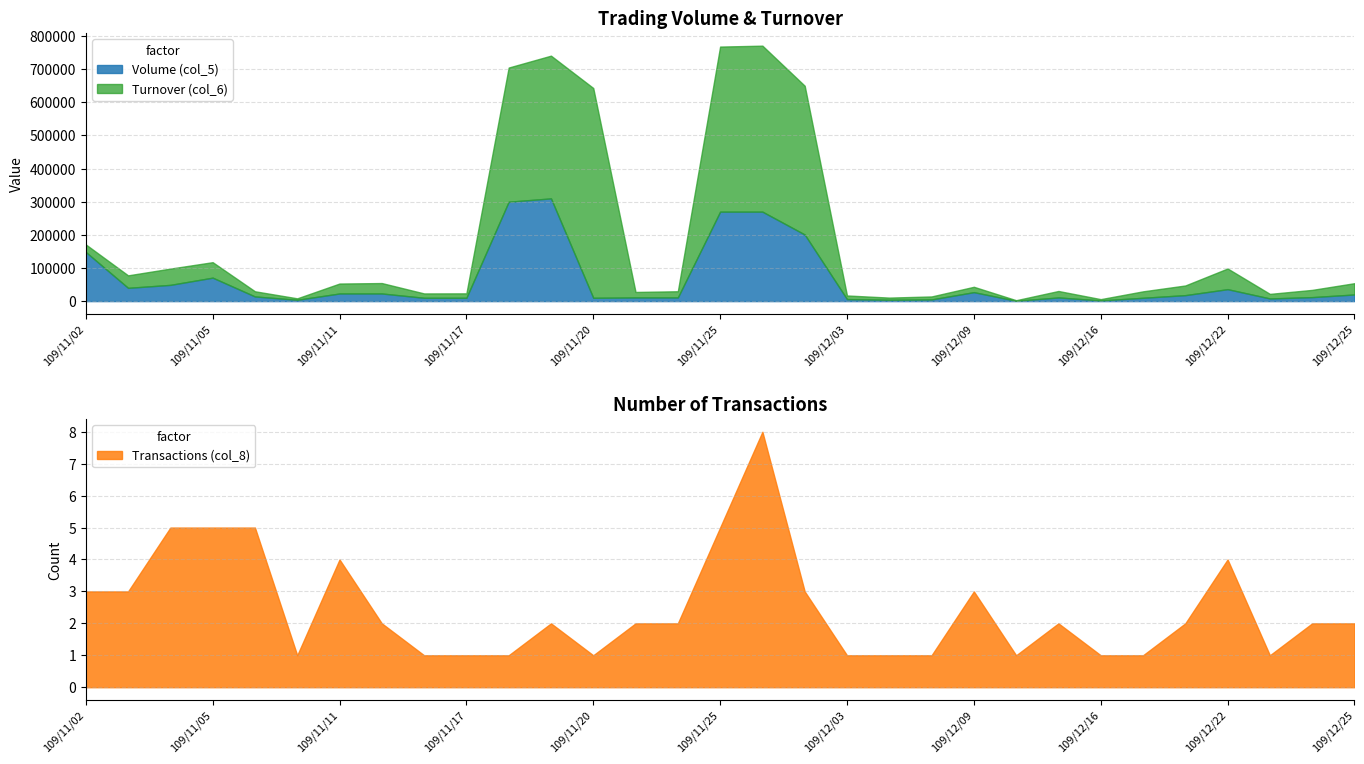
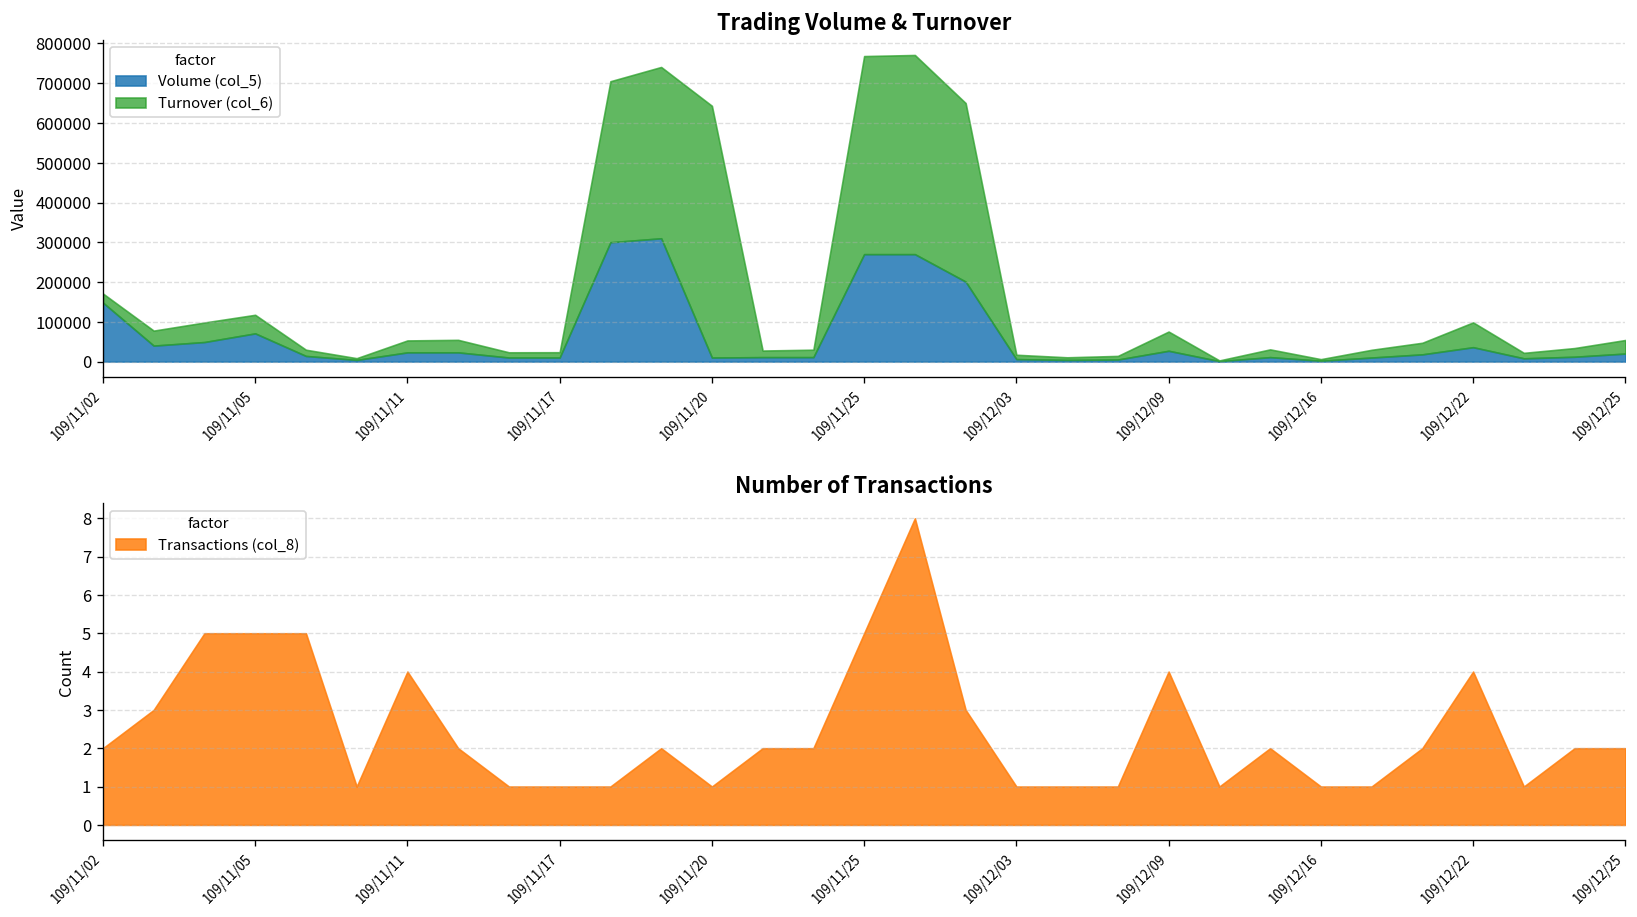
Trading Volume & Turnover, Turnover (col_6), 109/12/09: 20000 -> 50000
Number of Transactions, 109/11/02: 3 -> 2
Number of Transactions, 109/12/09: 3 -> 4
